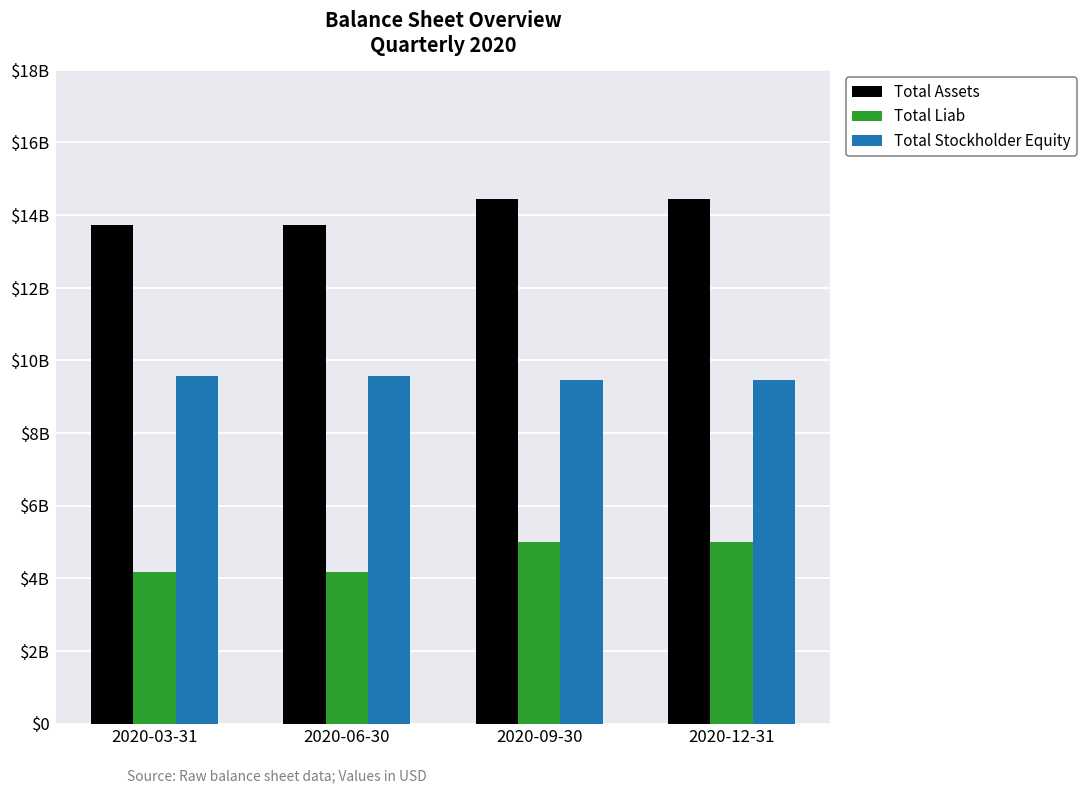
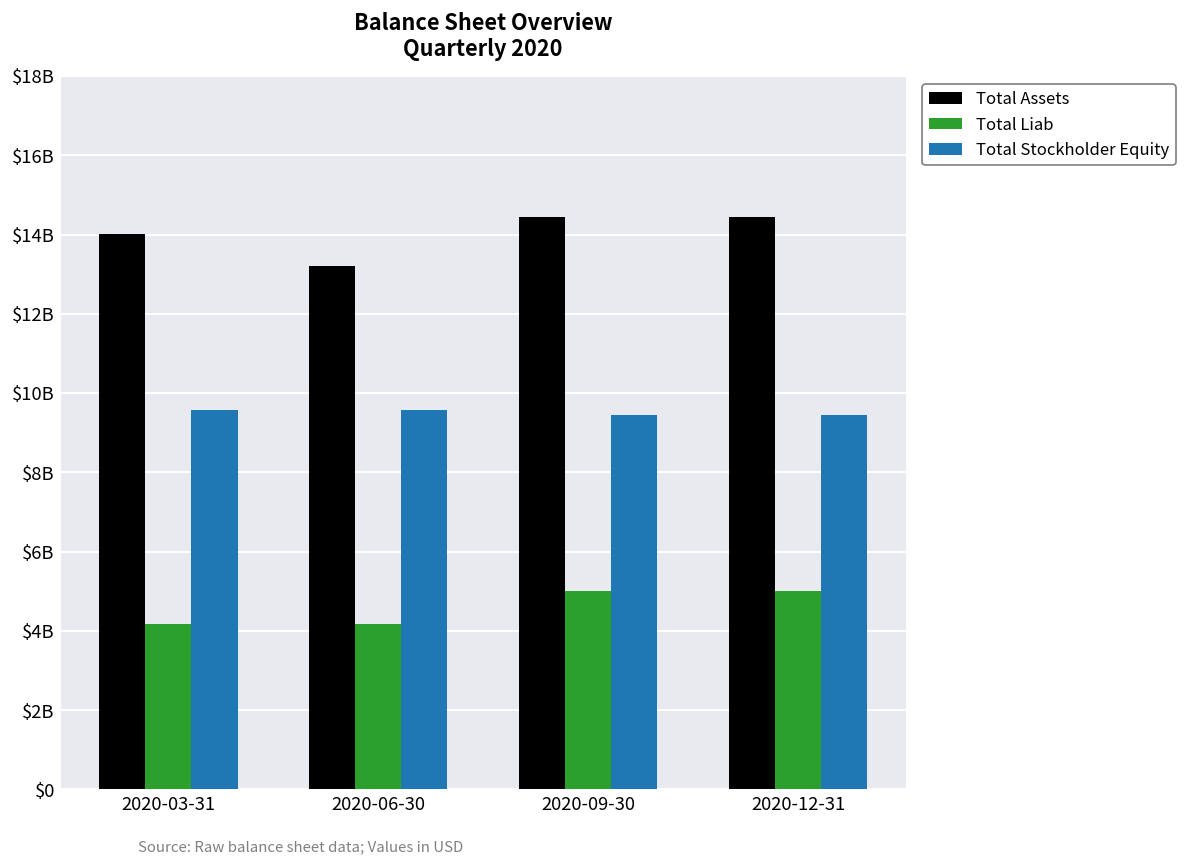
Total Assets, 2020-03-31: $13700000000 -> $14000000000
Total Assets, 2020-06-30: $13700000000 -> $13200000000
